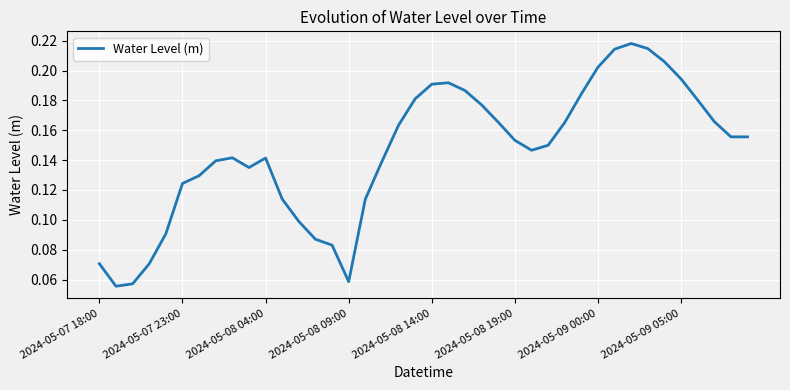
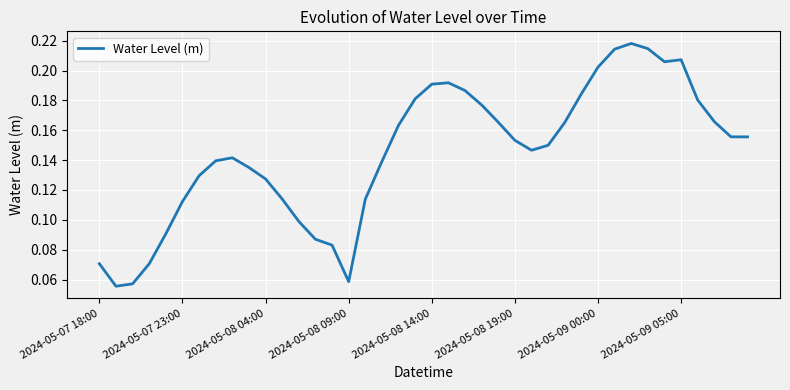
2024-05-07 23:00: 0.124 -> 0.112
2024-05-08 04:00: 0.141 -> 0.127
2024-05-09 05:00: 0.194 -> 0.207
